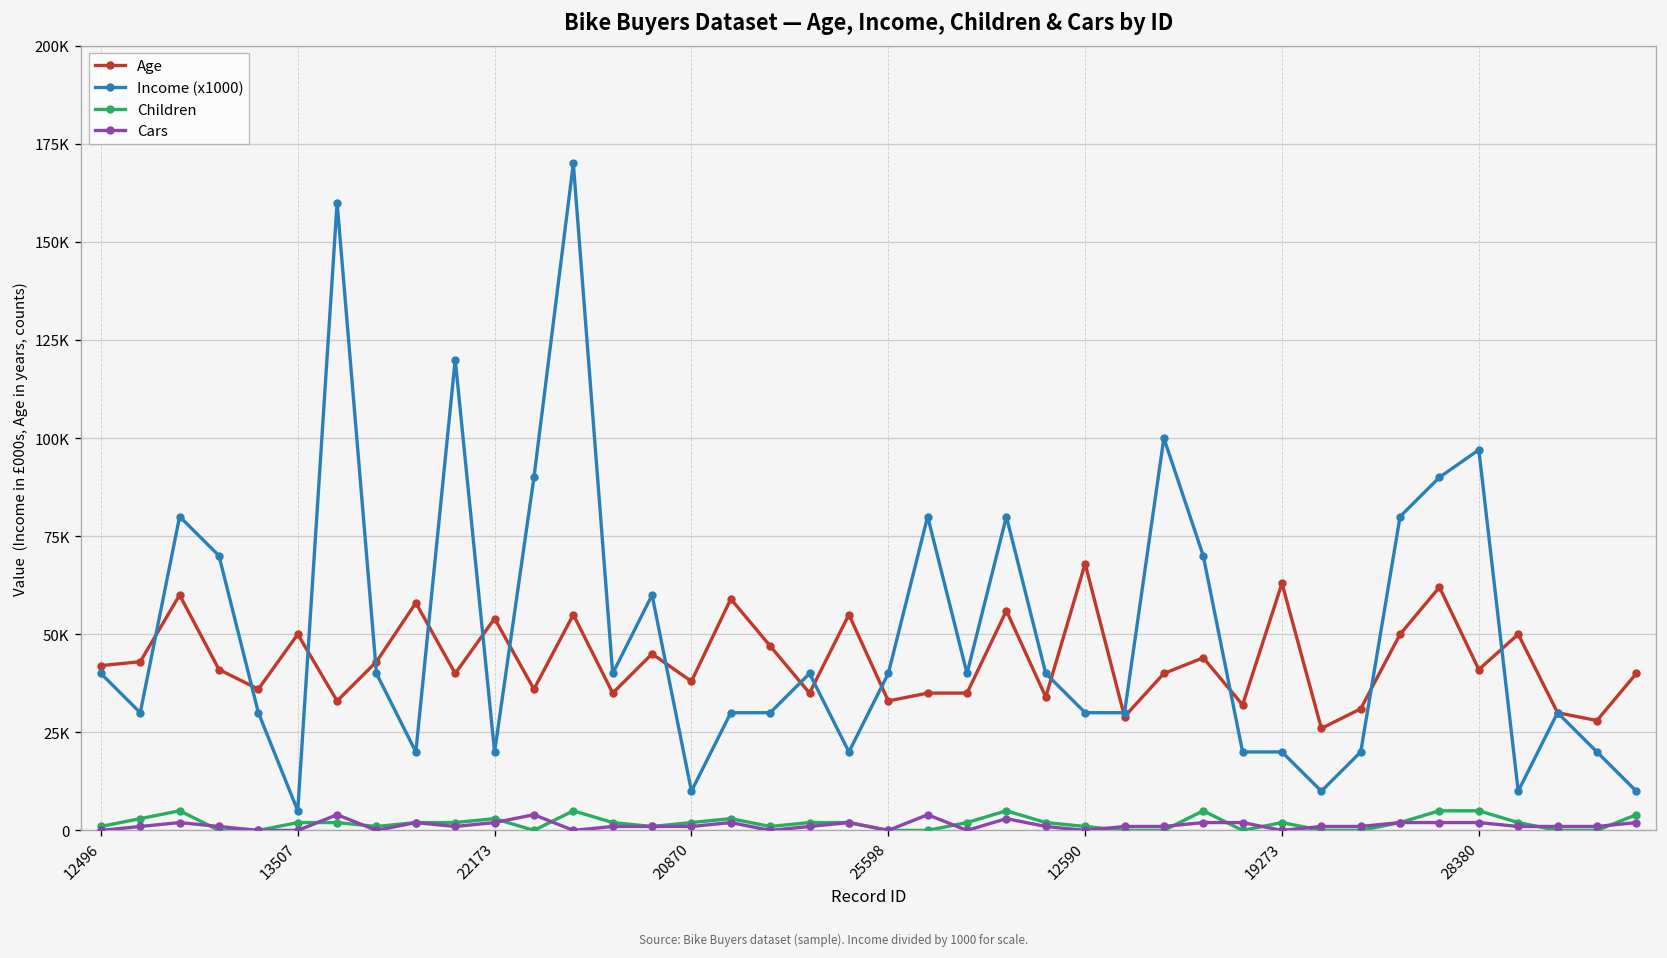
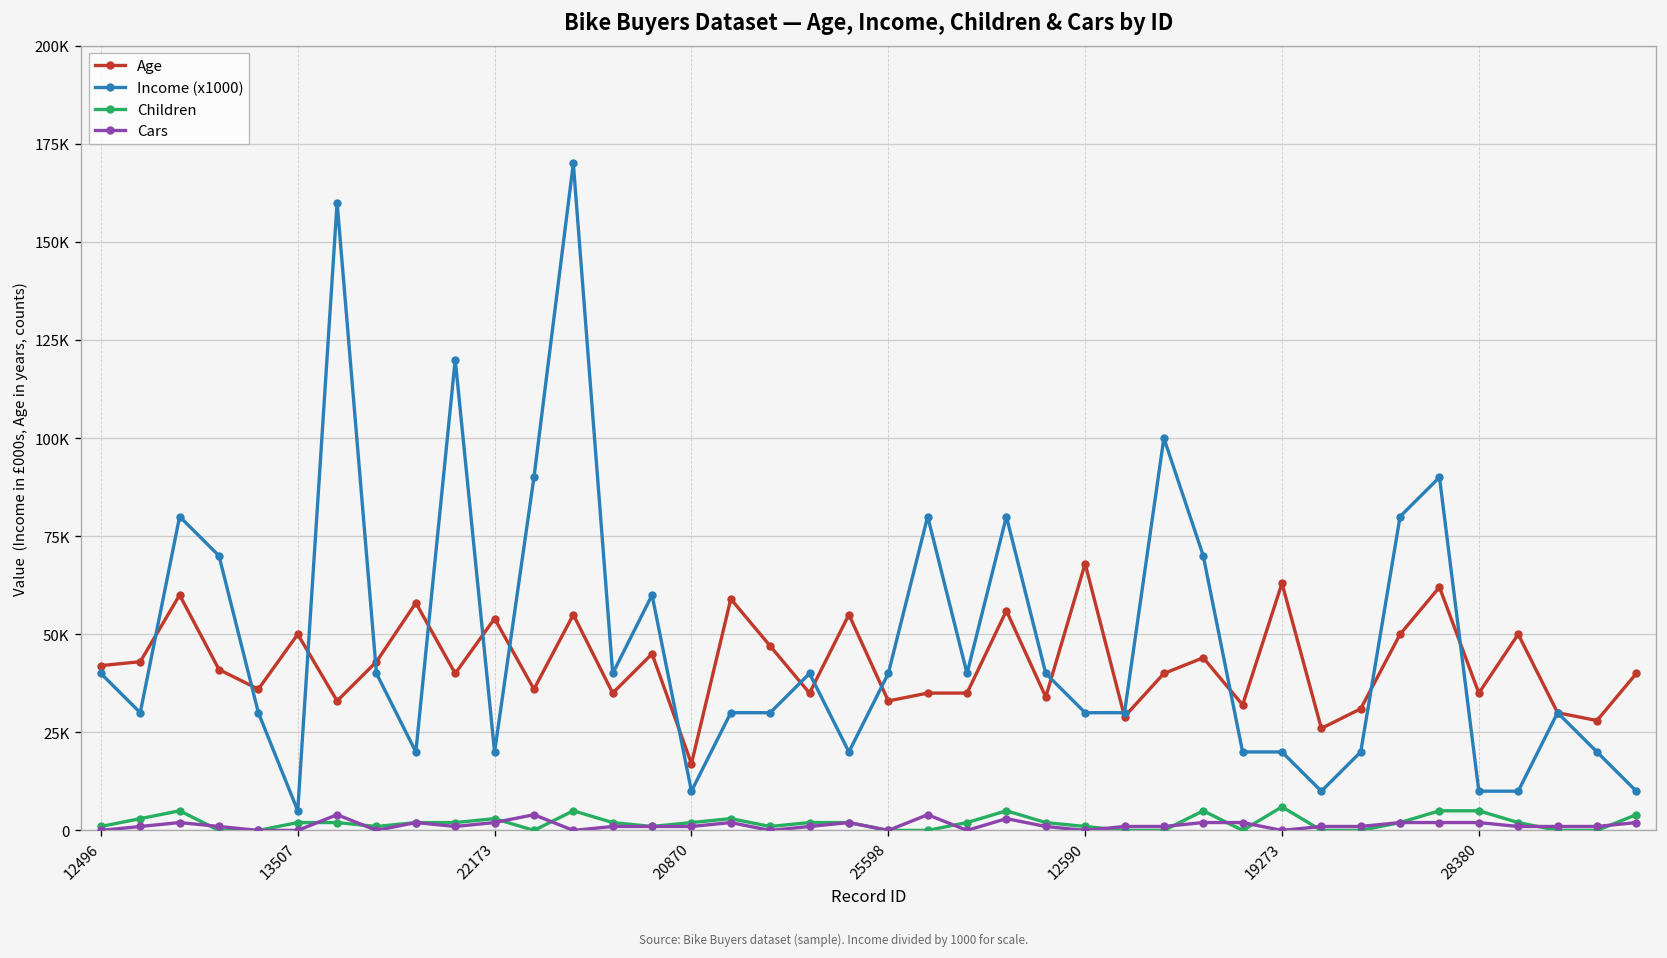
Age, 20870: 38000 -> 17000
Children, 19273: 2000 -> 6000
Age, 28380: 41000 -> 35000
Income (x1000), 28380: 97000 -> 10000
